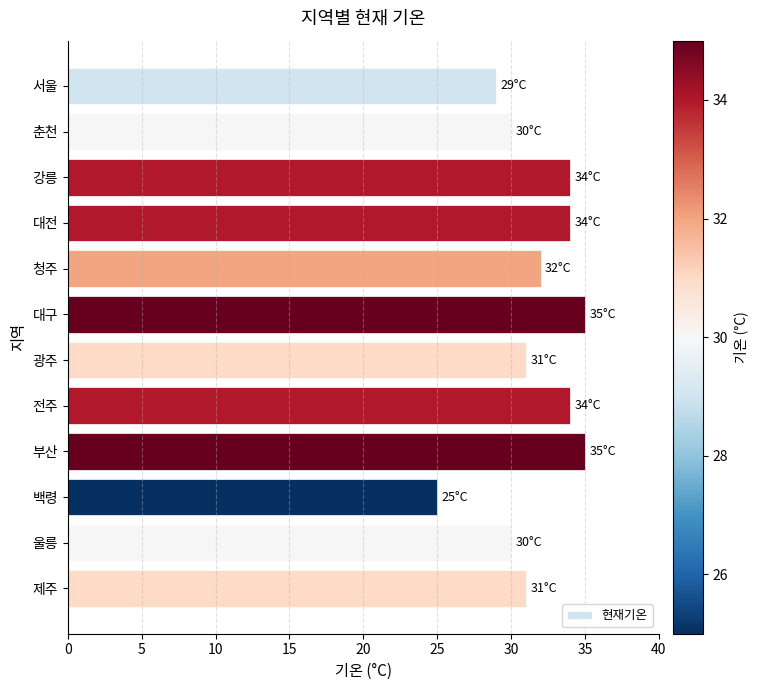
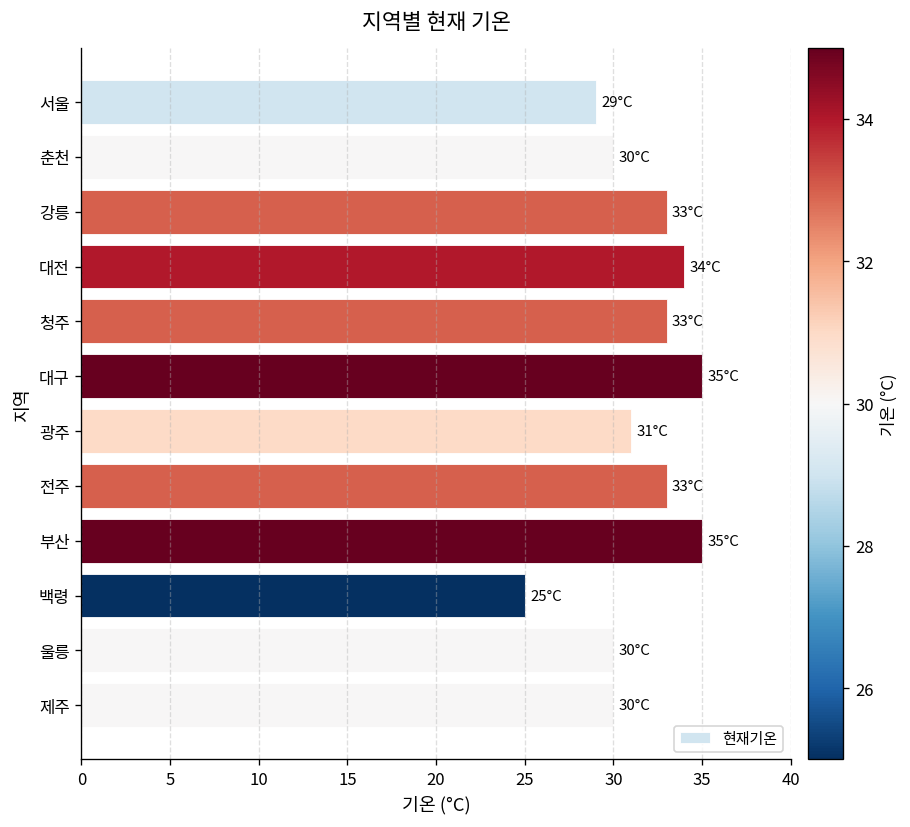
강릉: 34°C -> 33°C
청주: 32°C -> 33°C
전주: 34°C -> 33°C
제주: 31°C -> 30°C
